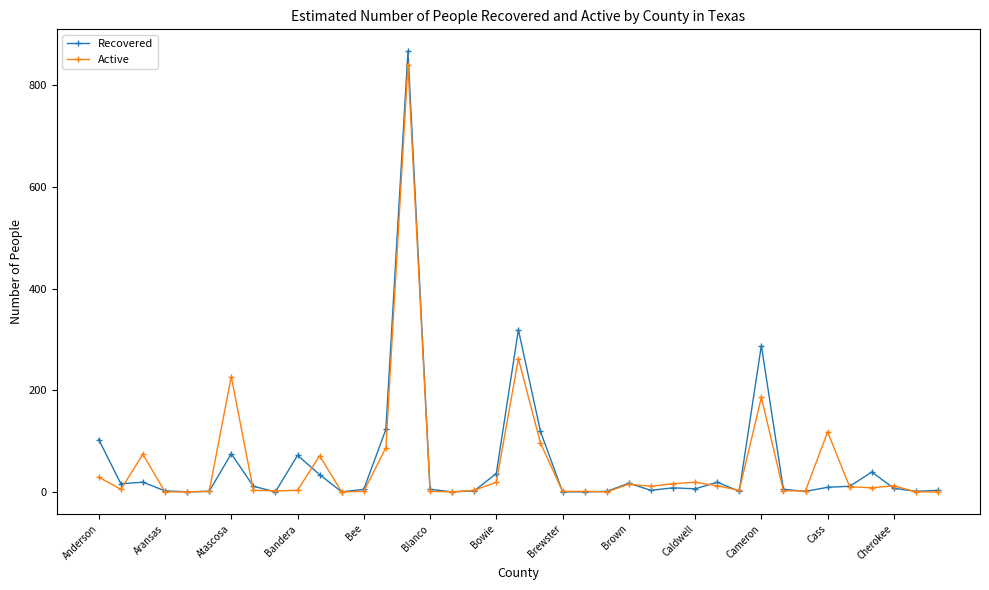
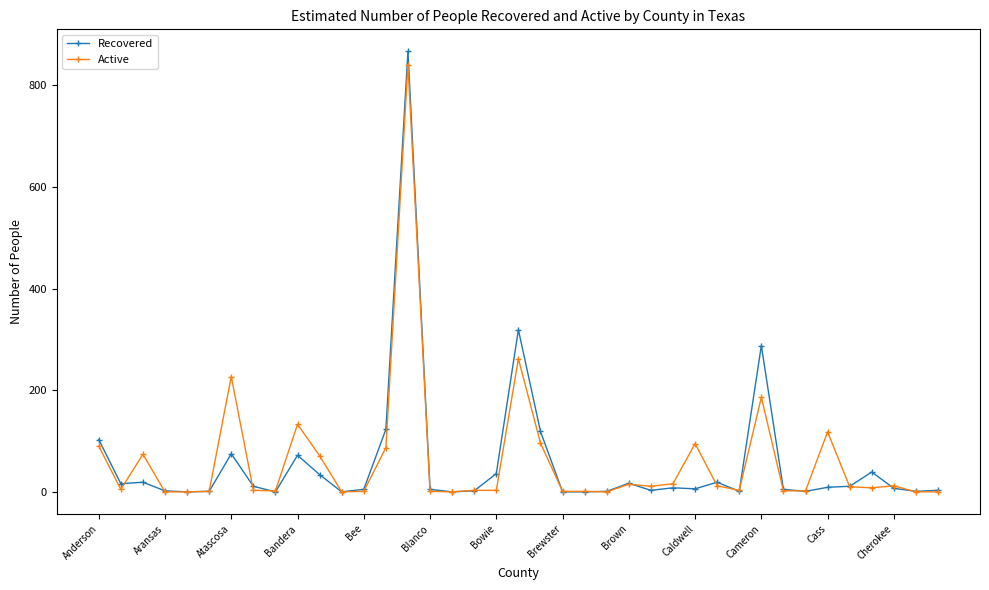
Active, Anderson: 30 -> 90
Active, Bandera: 0 -> 130
Active, Bowie: 20 -> 0
Active, Caldwell: 20 -> 100
